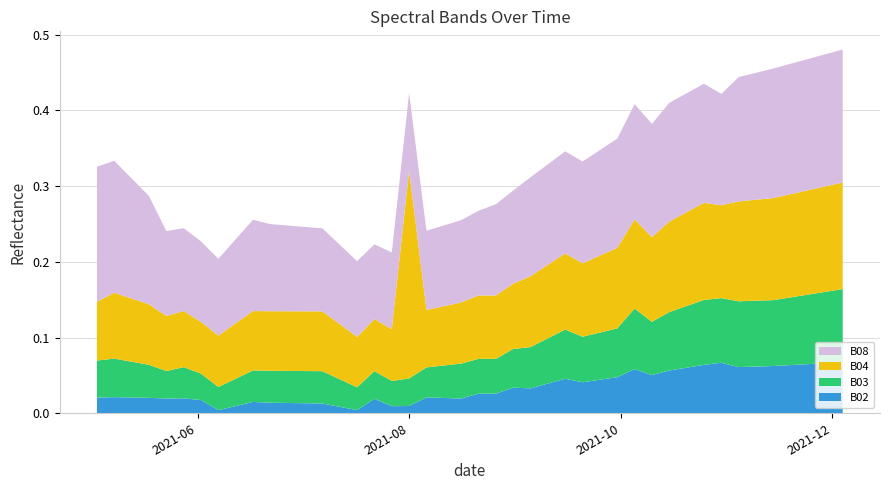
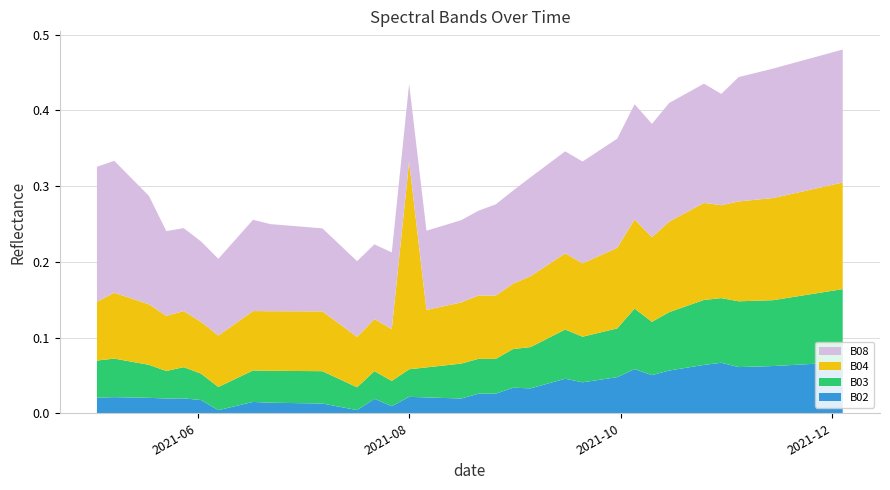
B02, 2021-08: 0.01 -> 0.02
